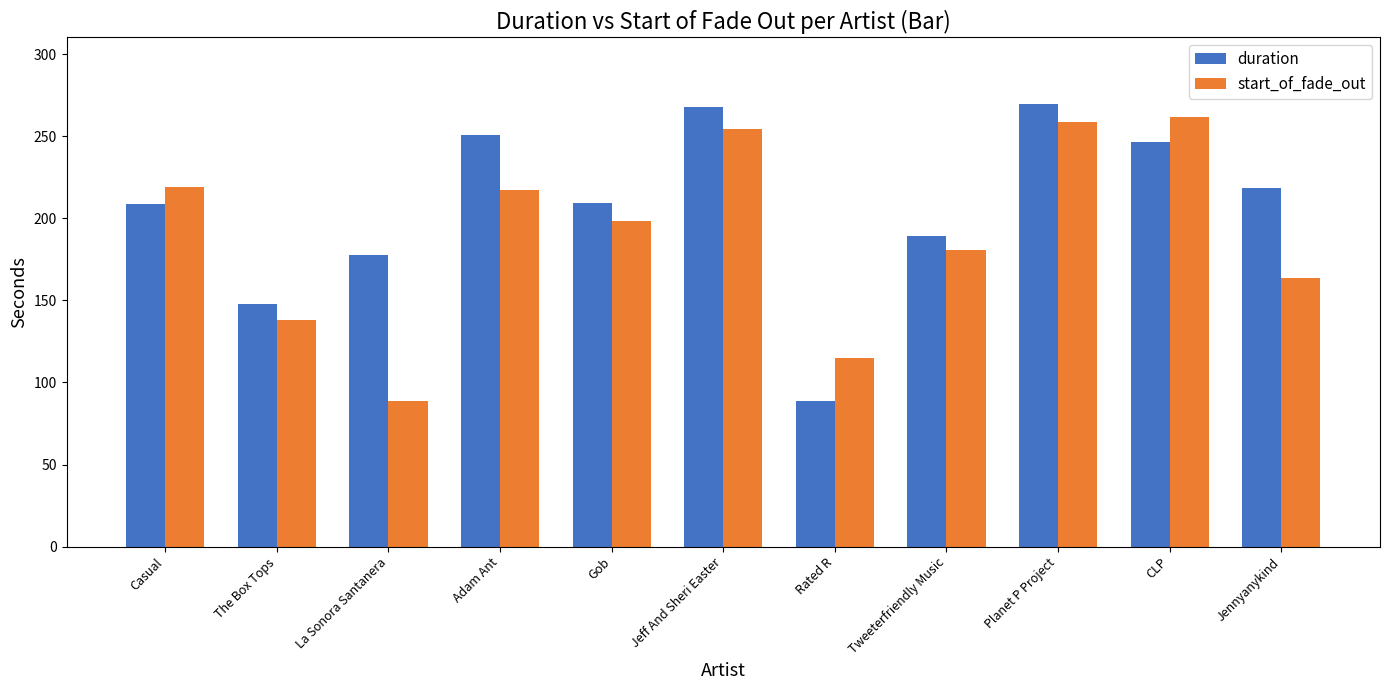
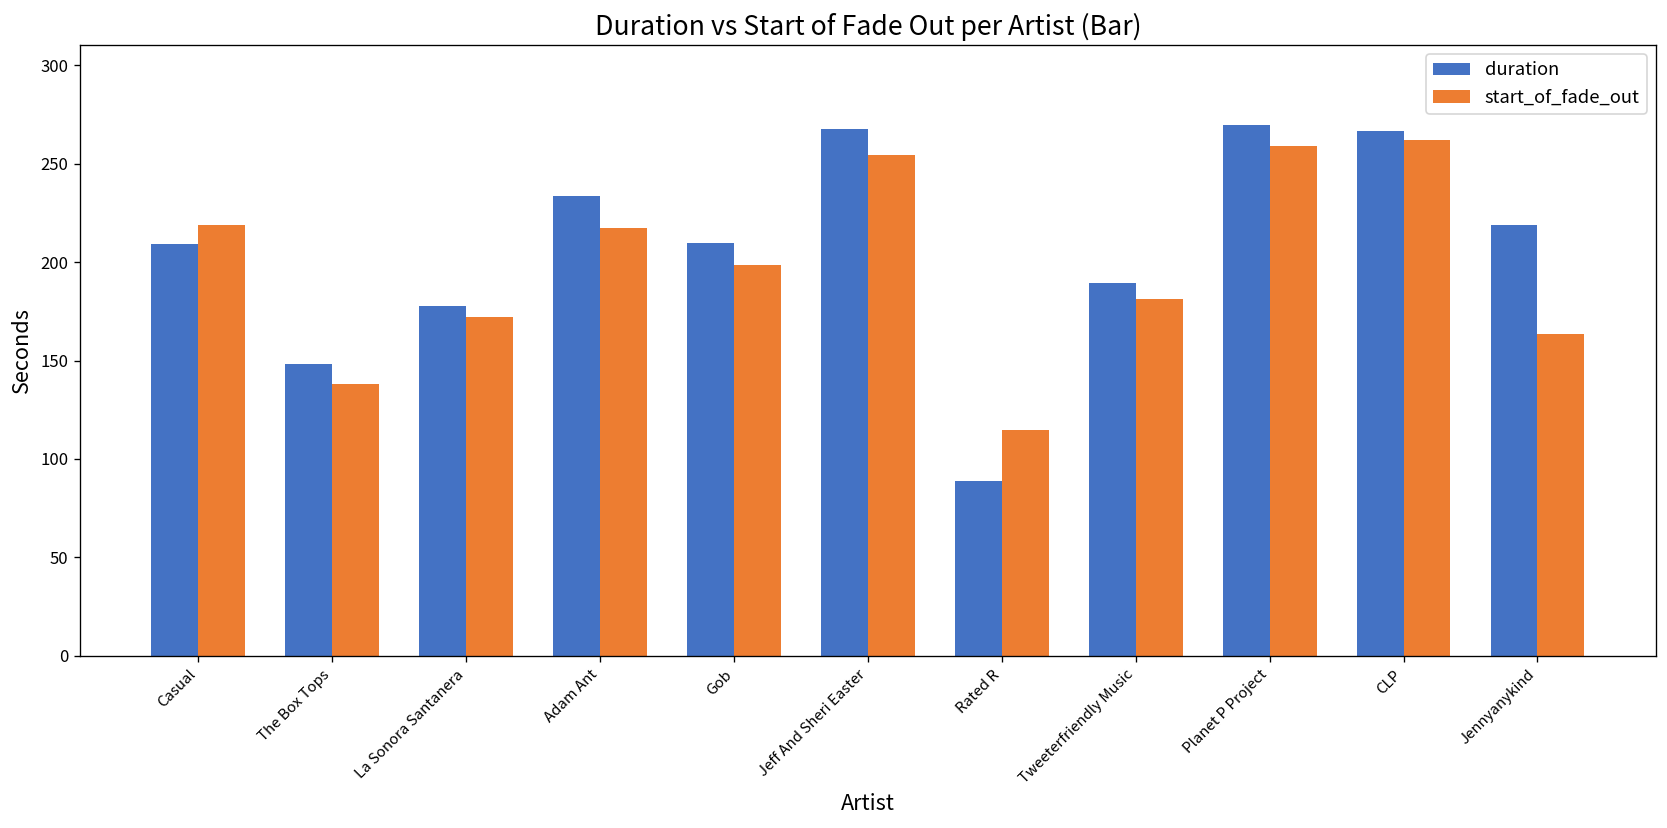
start_of_fade_out, La Sonora Santanera: 89 -> 172
duration, Adam Ant: 251 -> 233
duration, CLP: 246 -> 266
